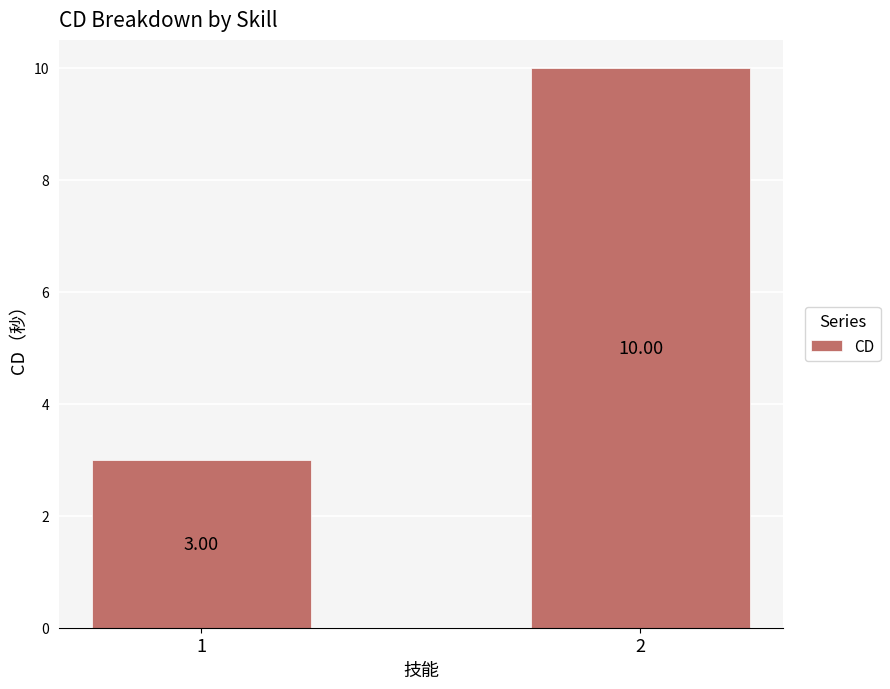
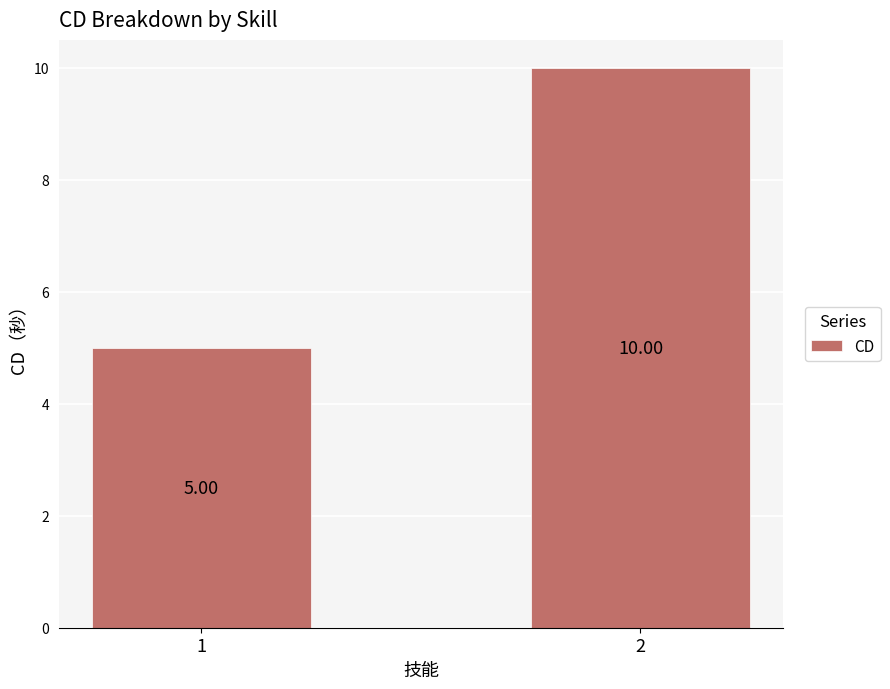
1: 3.00 -> 5.00
